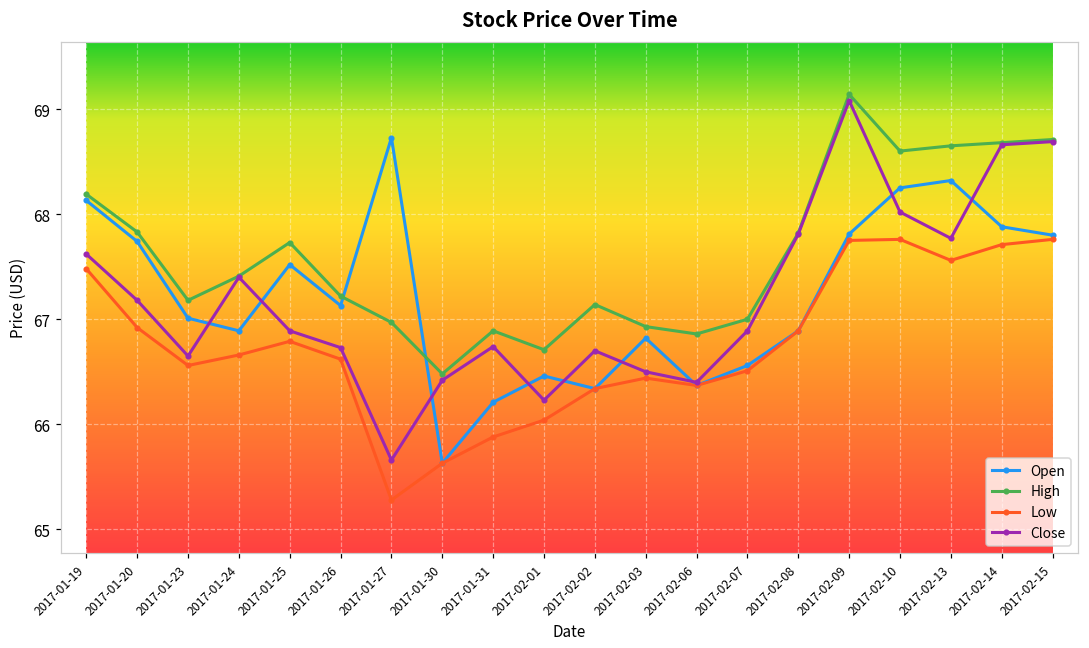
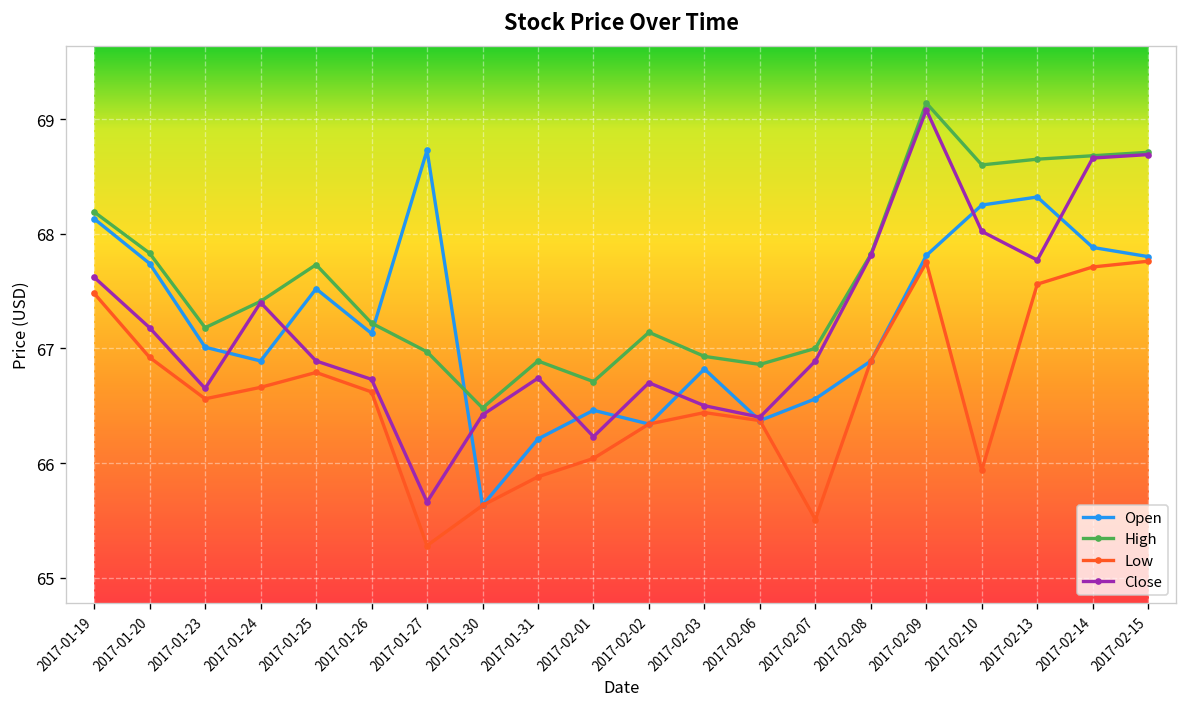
Low, 2017-02-07: 66.5 -> 65.5
Low, 2017-02-10: 67.8 -> 65.9
